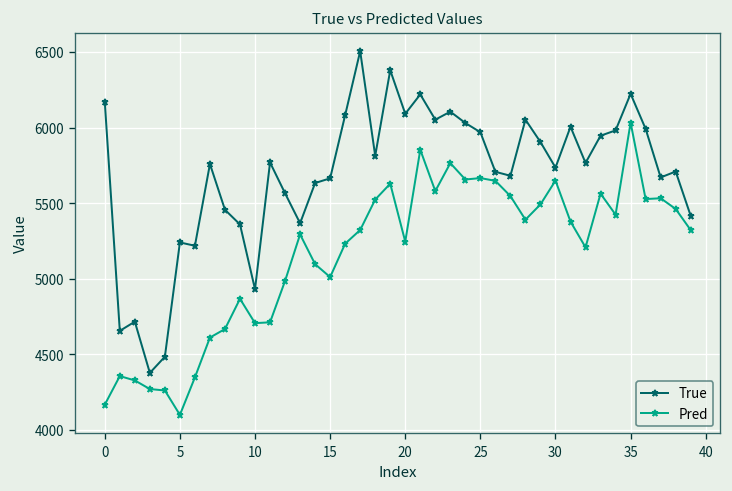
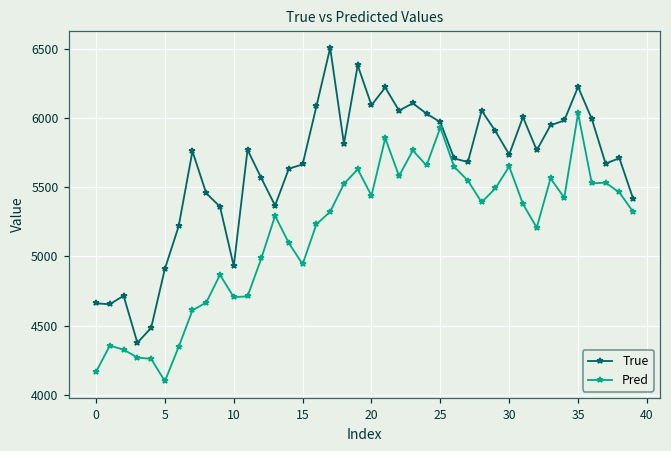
True, 0: 6170 -> 4660
True, 5: 5240 -> 4910
Pred, 15: 5010 -> 4940
Pred, 20: 5250 -> 5440
Pred, 25: 5670 -> 5930
